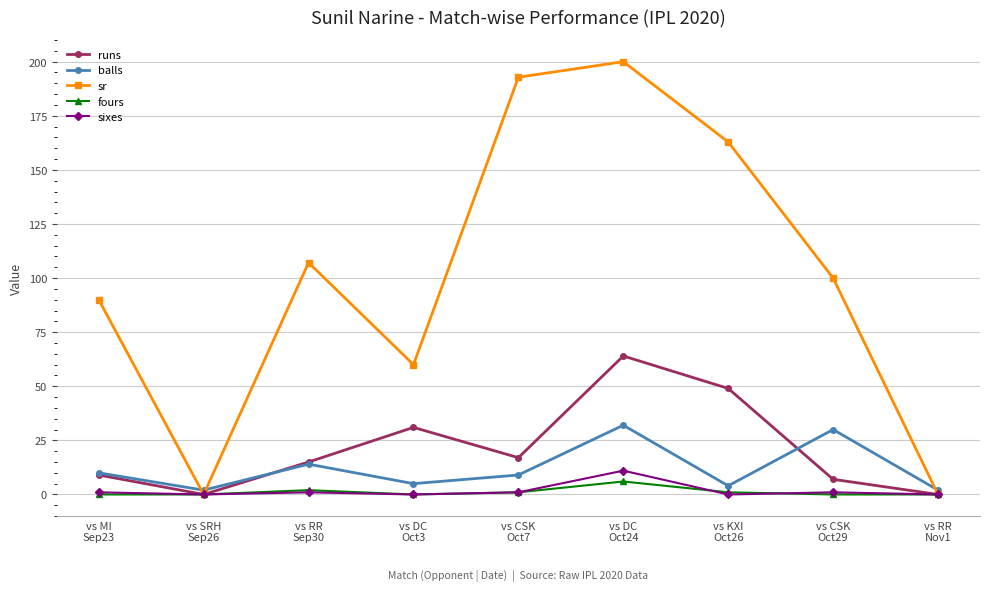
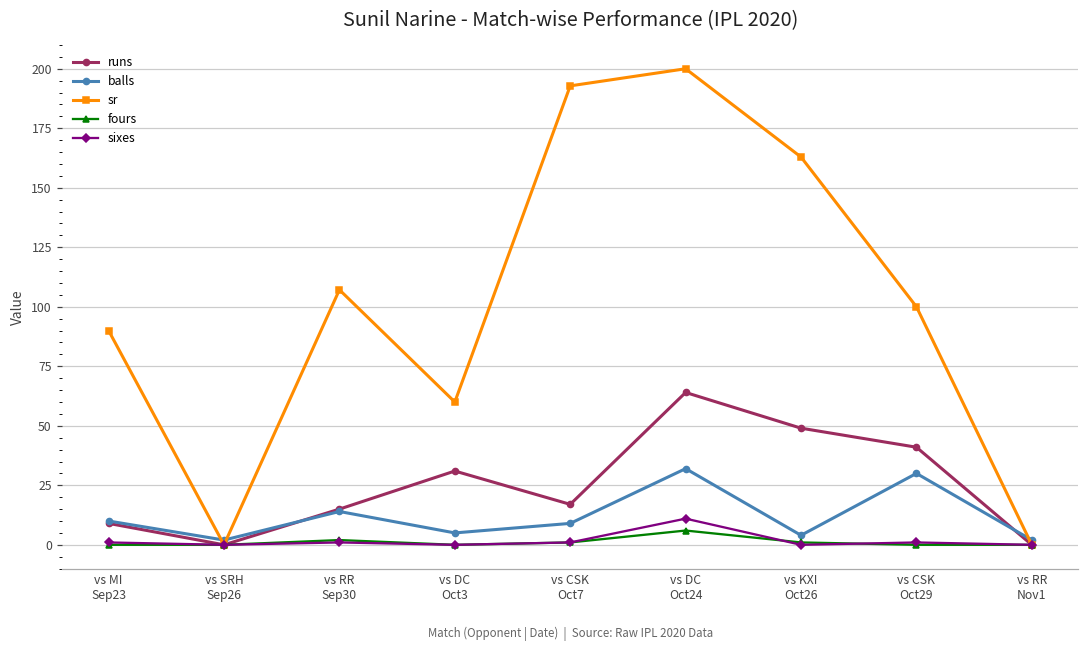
runs, vs CSK Oct29: 7 -> 41
